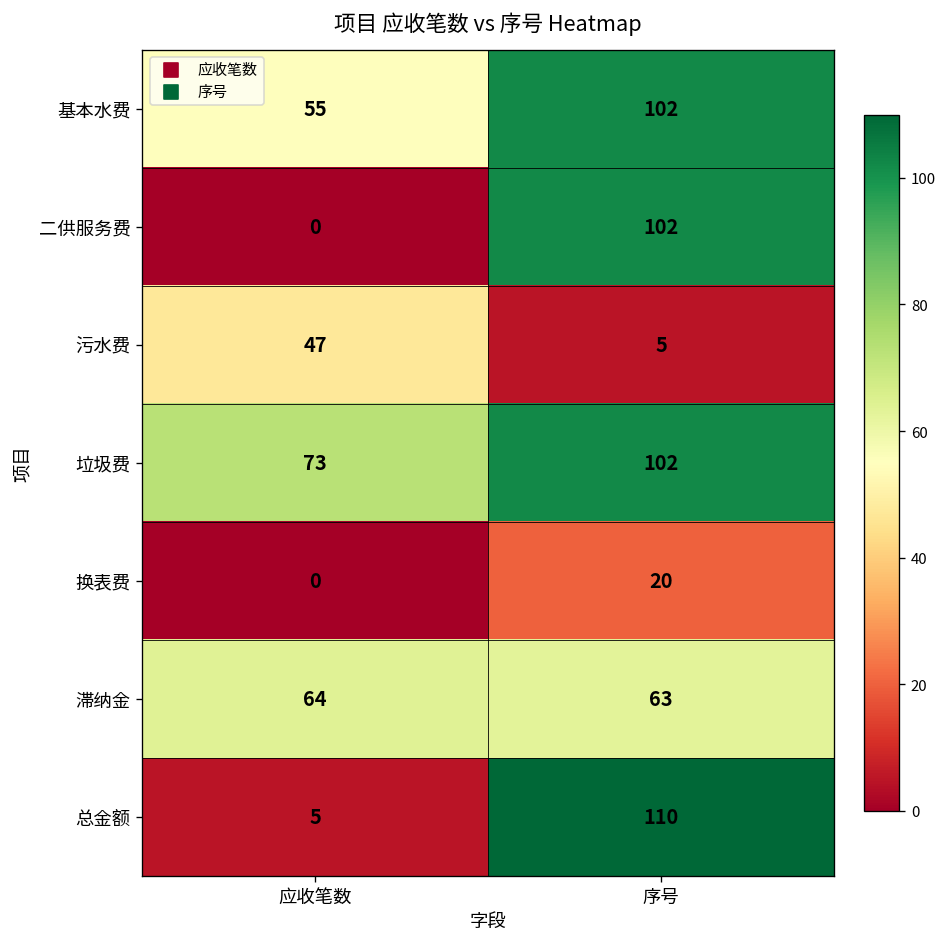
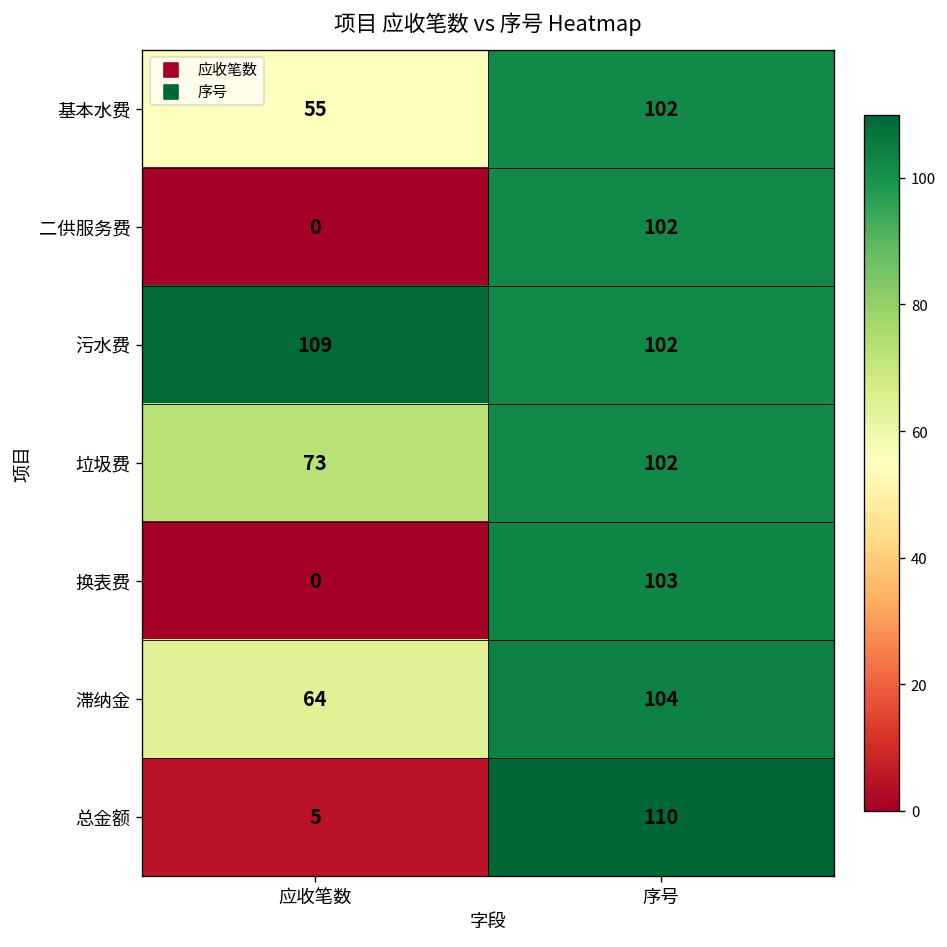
污水费, 应收笔数: 47 -> 109
污水费, 序号: 5 -> 102
换表费, 序号: 20 -> 103
滞纳金, 序号: 63 -> 104
